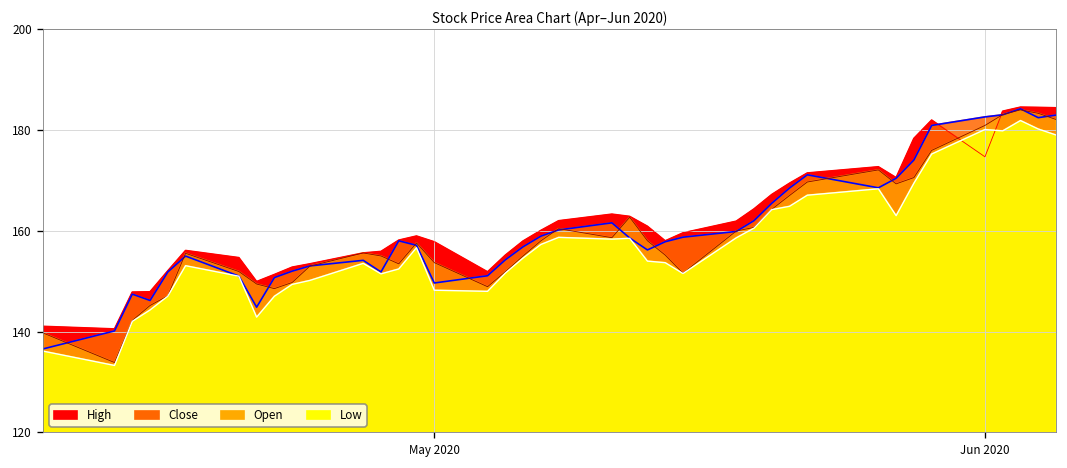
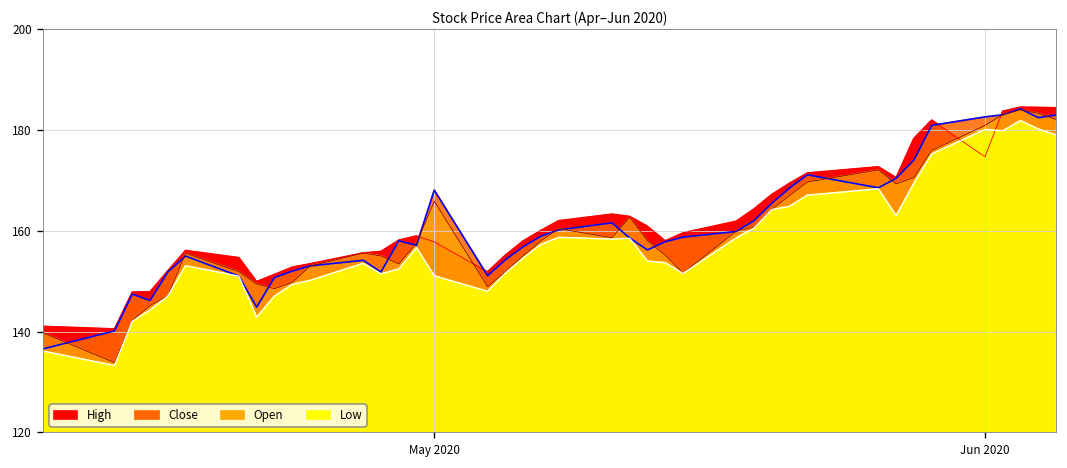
Close, May 2020: 150 -> 168
Open, May 2020: 154 -> 166
Low, May 2020: 148 -> 151
